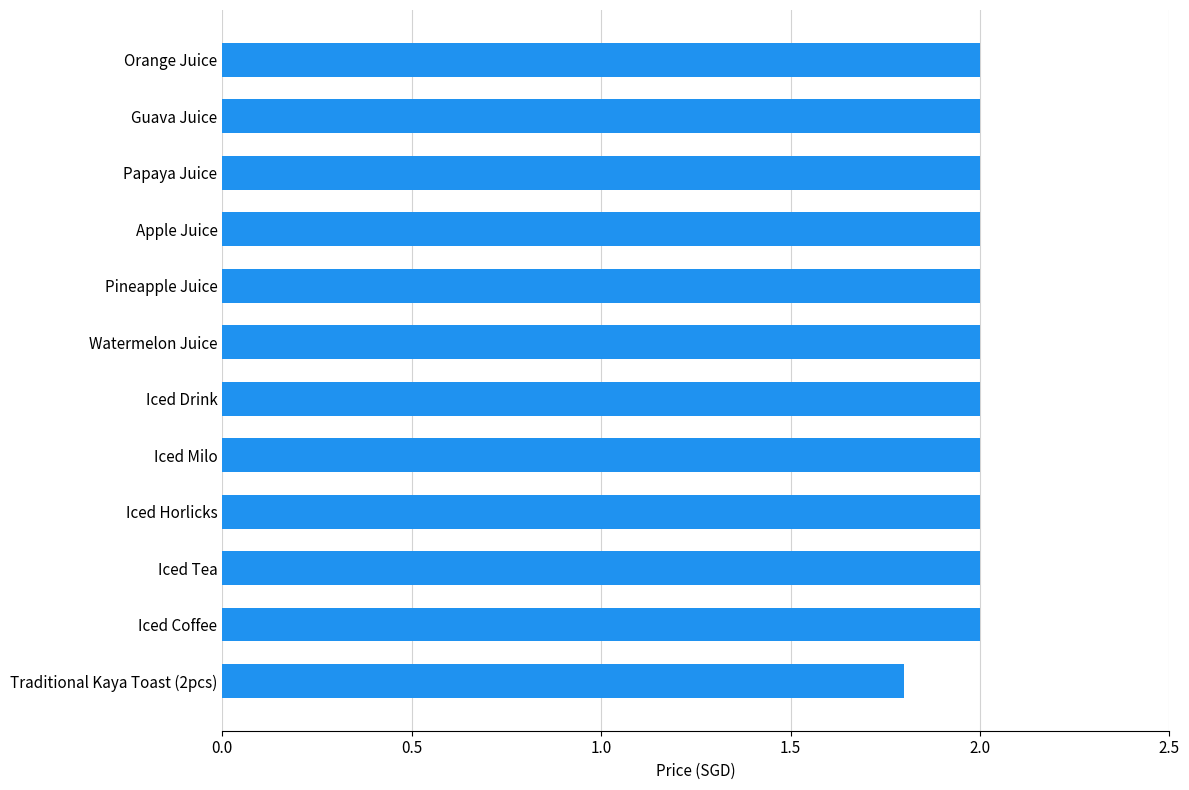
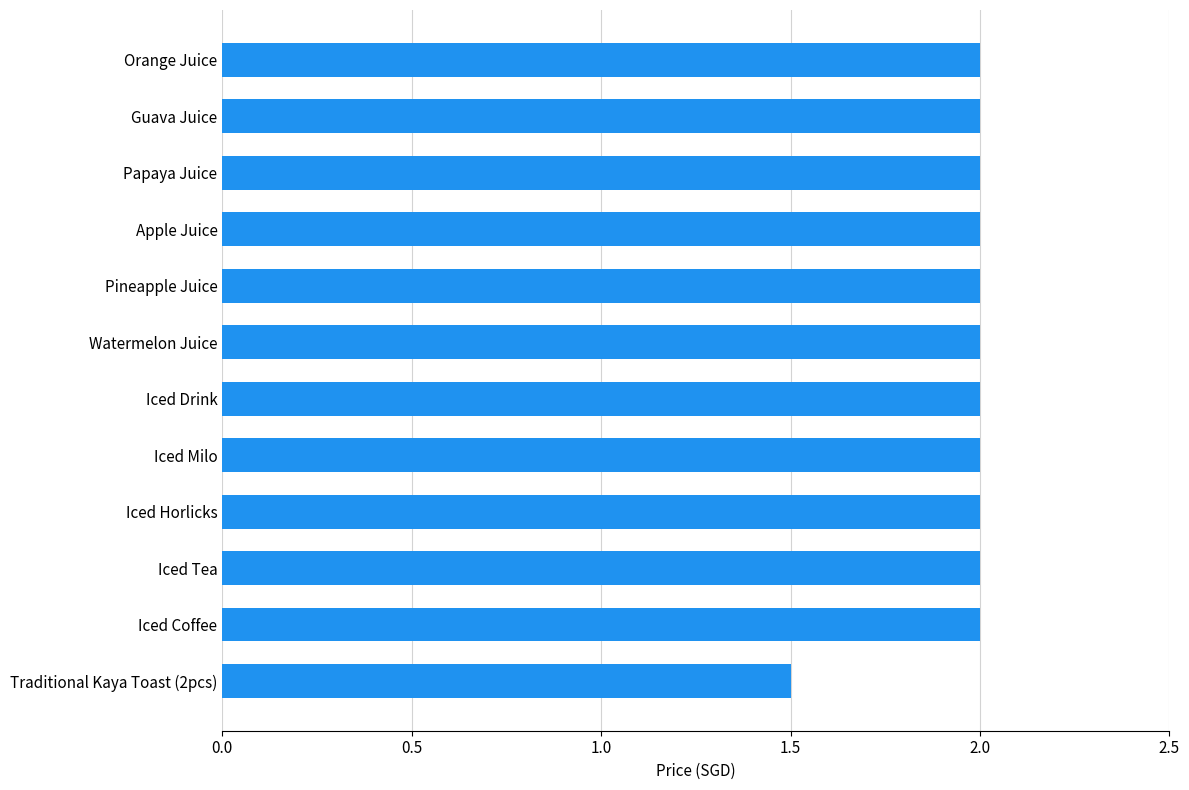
Traditional Kaya Toast (2pcs): 1.8 -> 1.5
